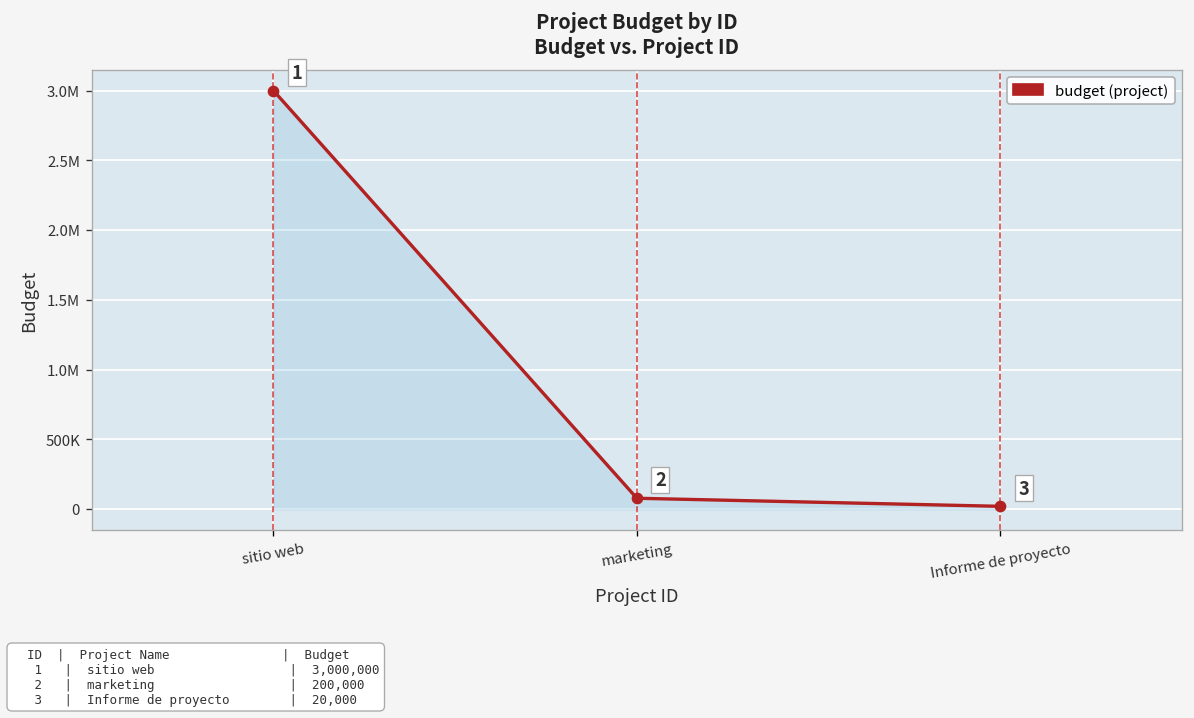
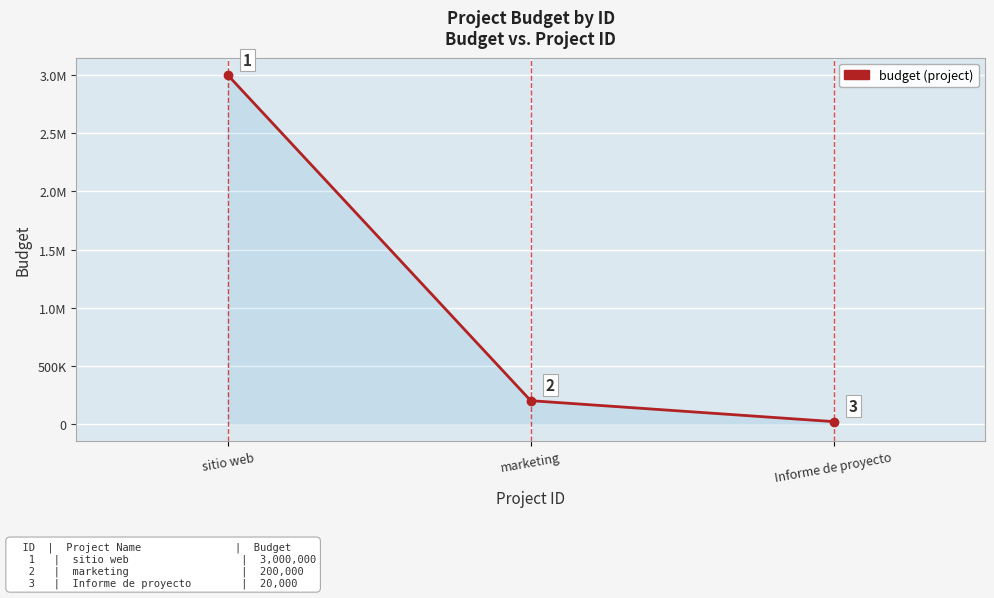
marketing: 80000 -> 200000
